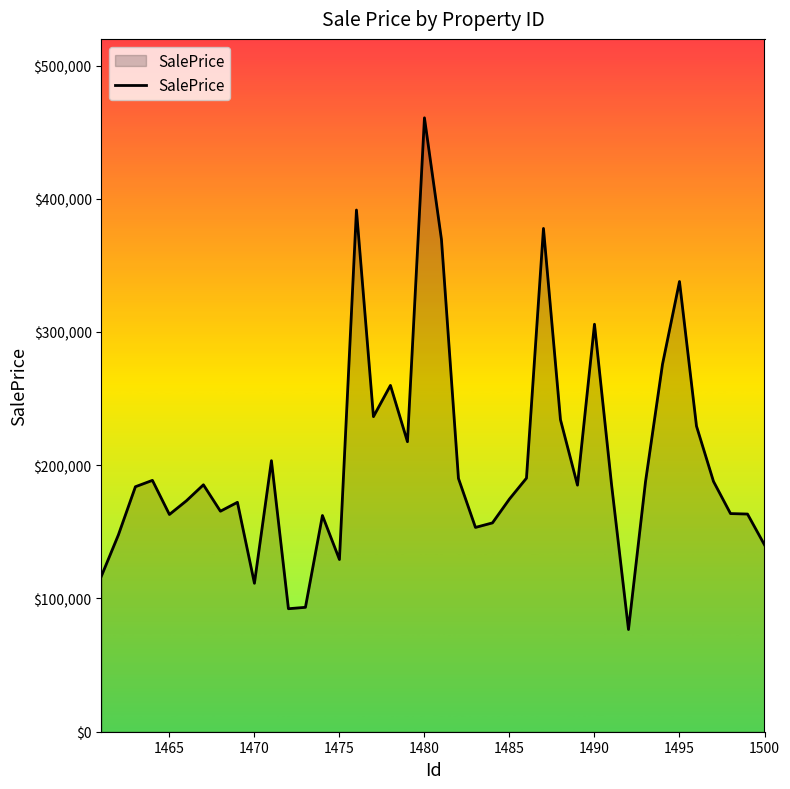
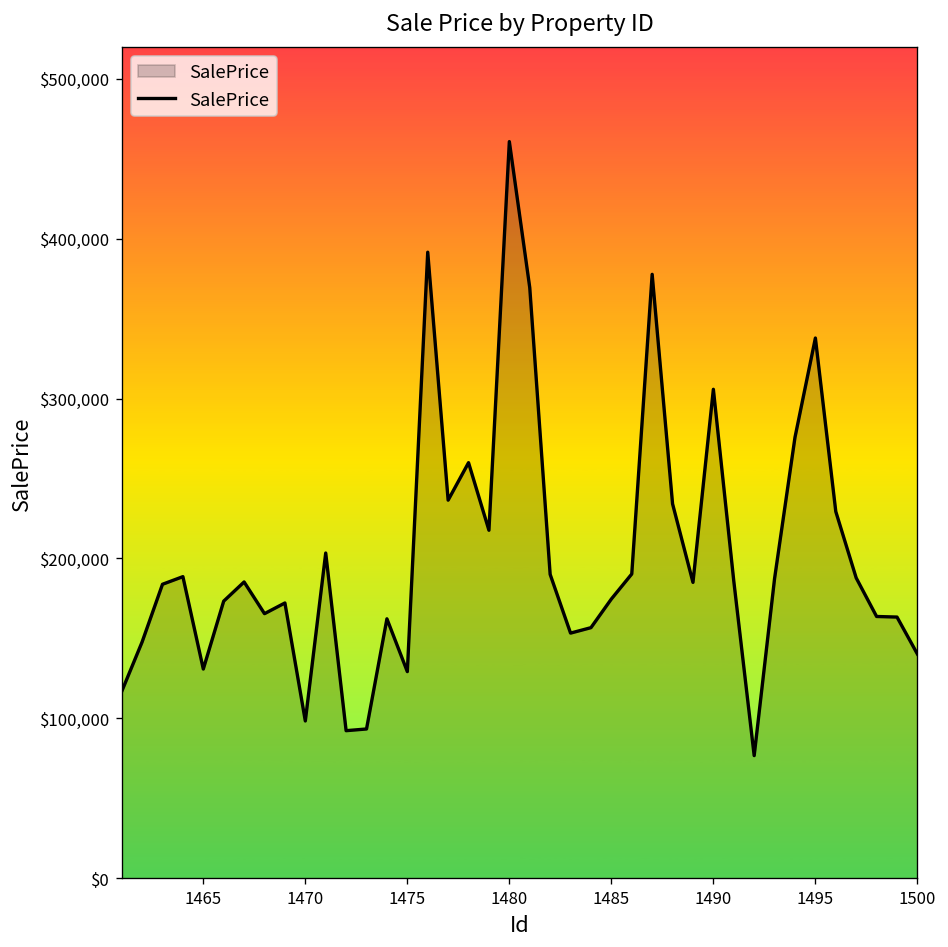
1465: $163,000 -> $131,000
1470: $111,000 -> $98,000
